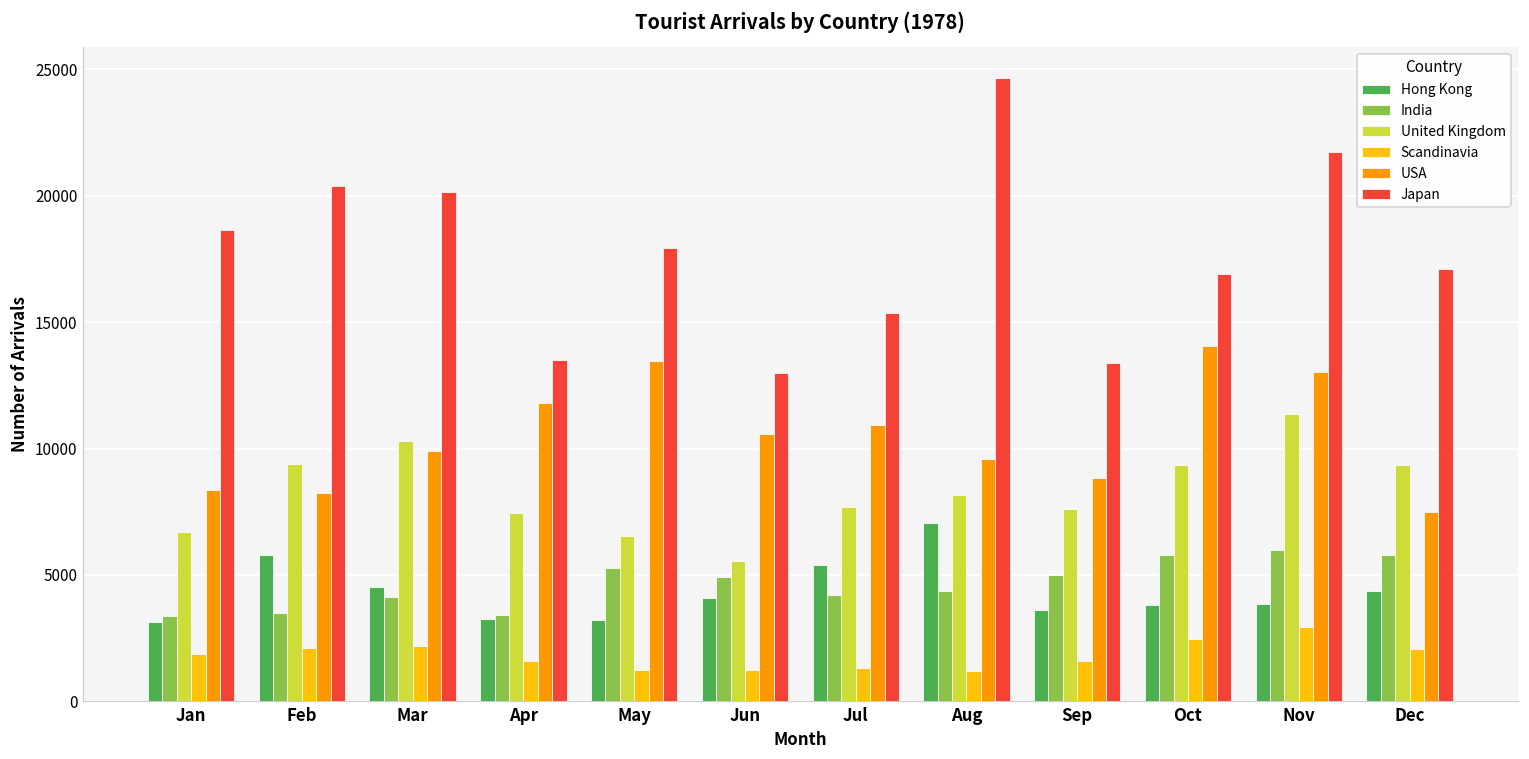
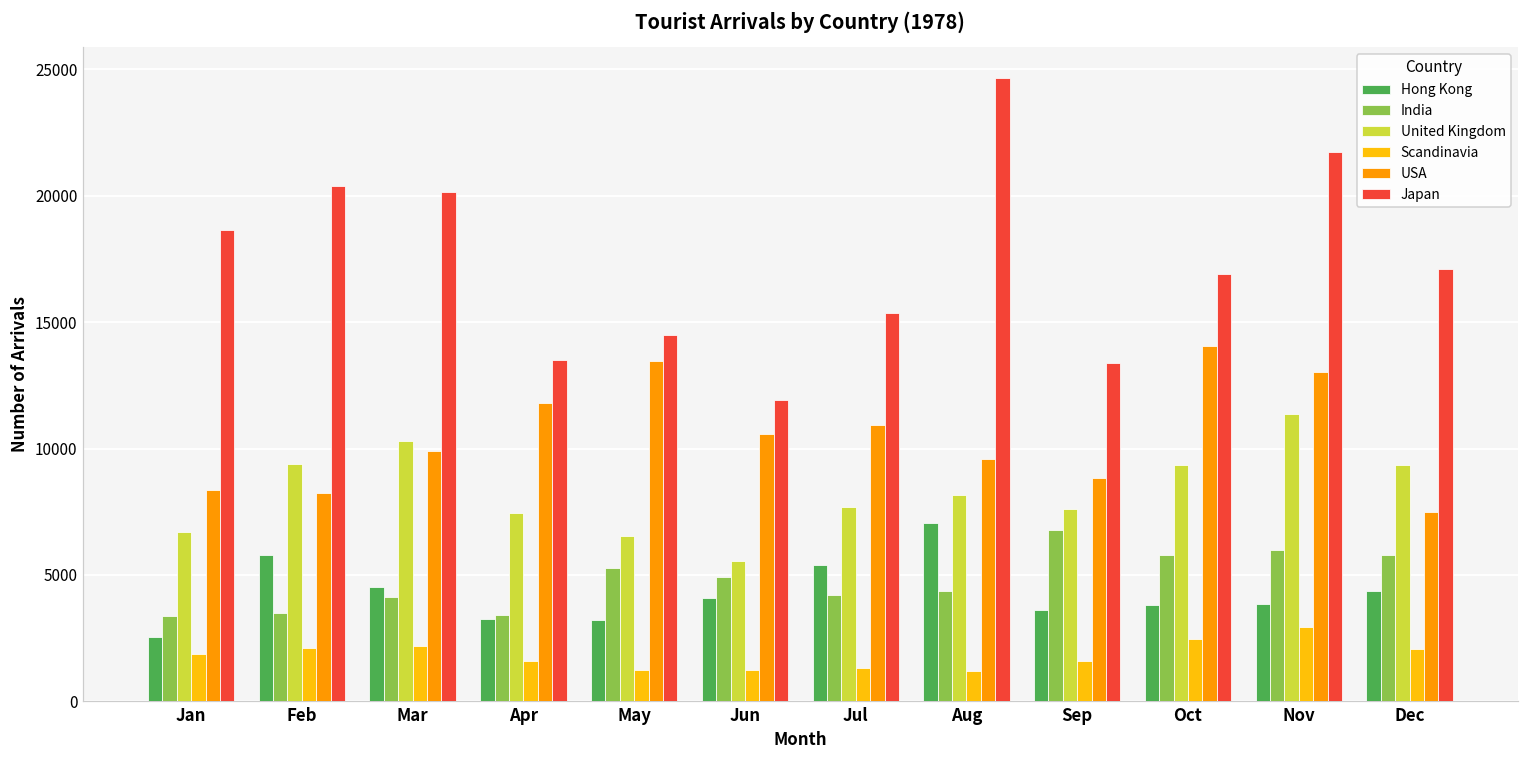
Hong Kong, Jan: 3100 -> 2500
Japan, May: 17900 -> 14500
Japan, Jun: 13000 -> 11900
India, Sep: 5000 -> 6800
